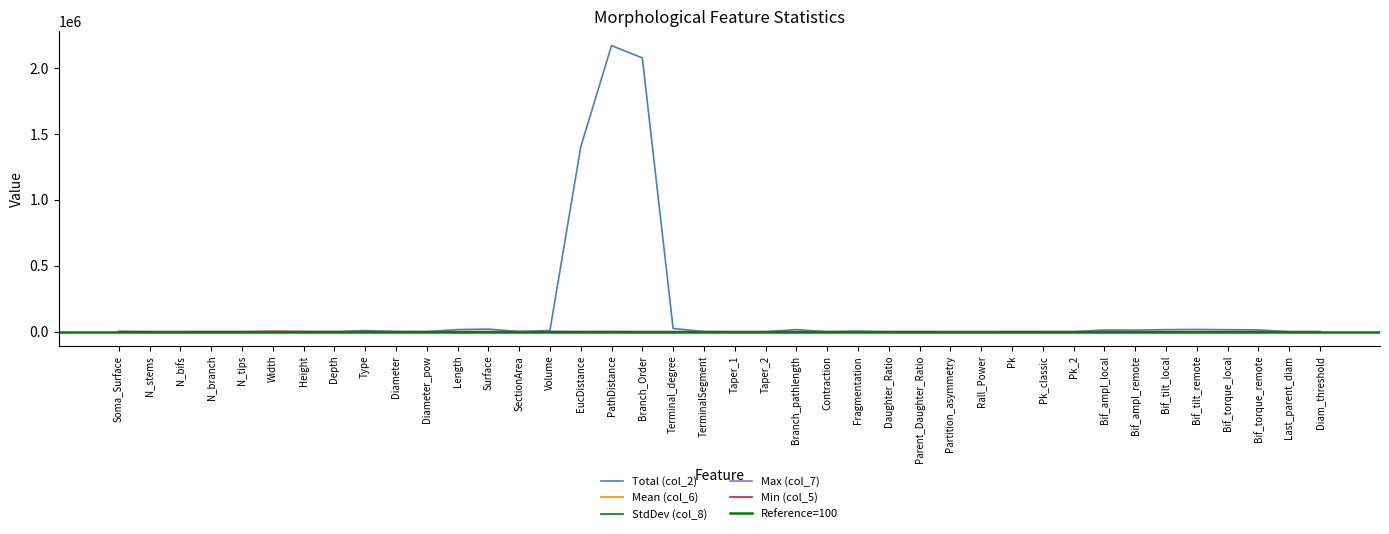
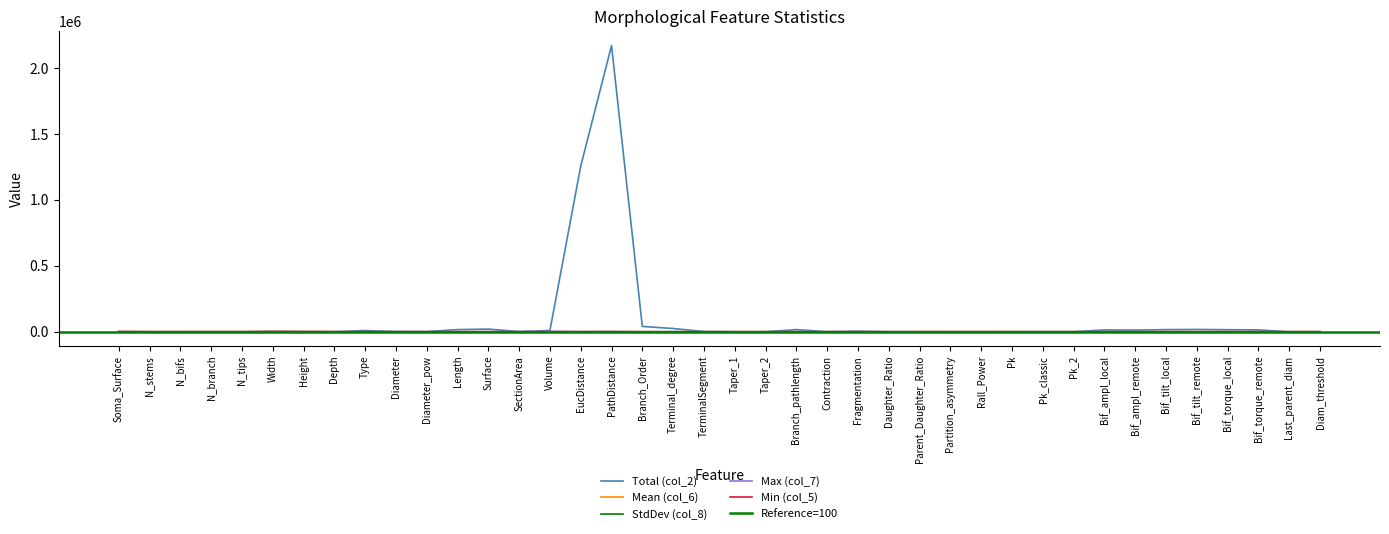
Total (col_2), EucDistance: 1400000 -> 1260000
Total (col_2), Branch_Order: 2080000 -> 40000
